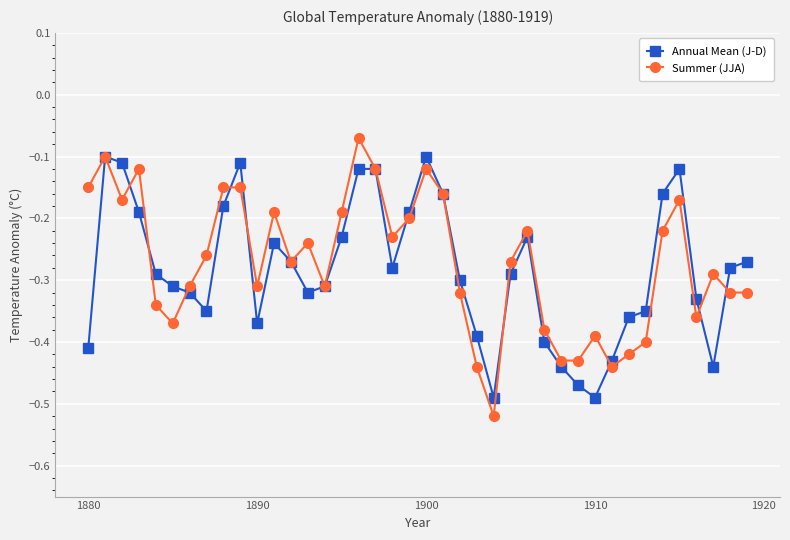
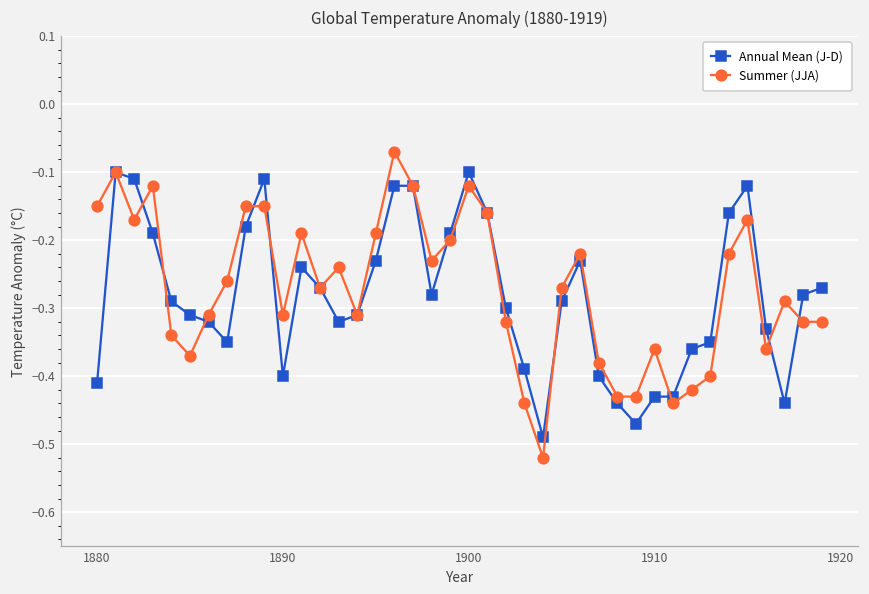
Annual Mean (J-D), 1890: -0.37 -> -0.40
Annual Mean (J-D), 1910: -0.49 -> -0.43
Summer (JJA), 1910: -0.39 -> -0.36
